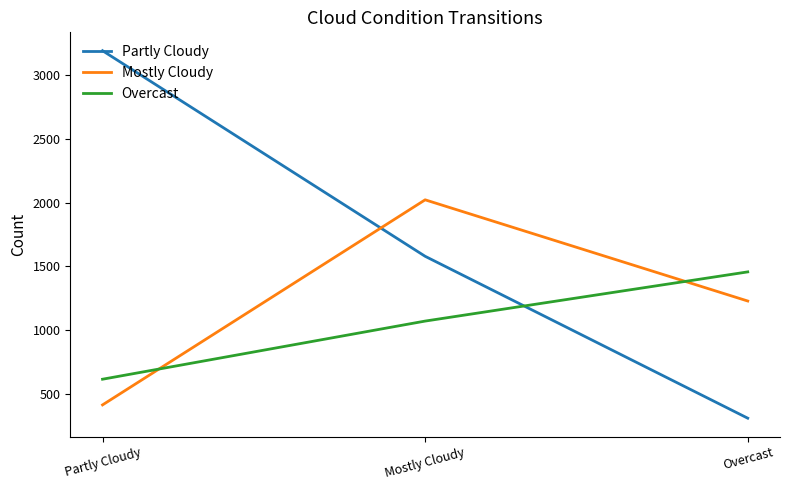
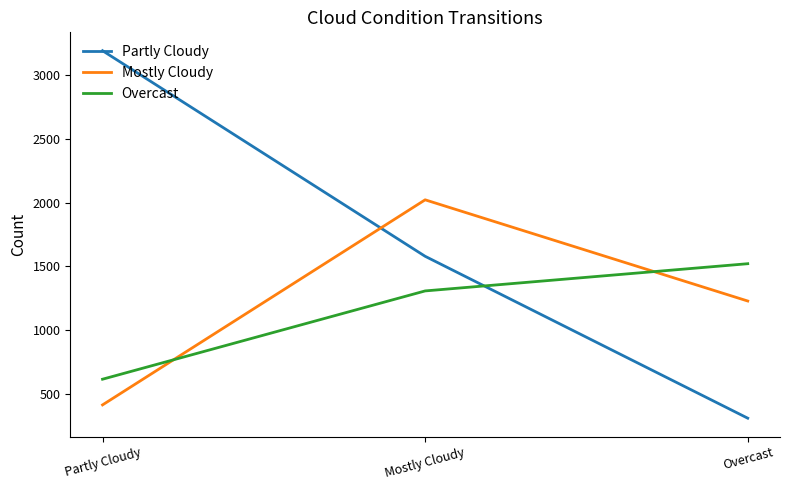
Overcast, Mostly Cloudy: 1070 -> 1310
Overcast, Overcast: 1460 -> 1520
